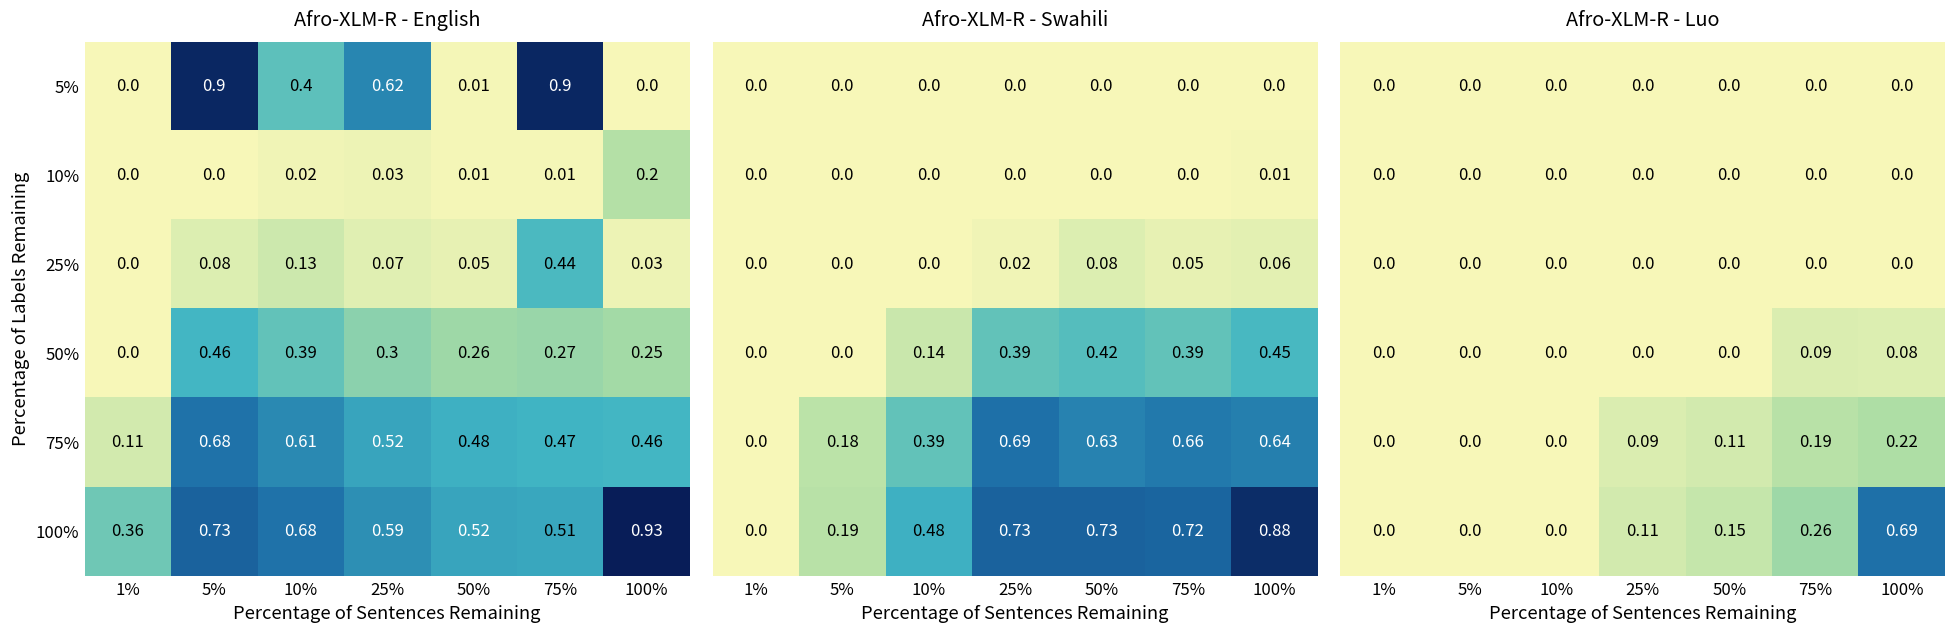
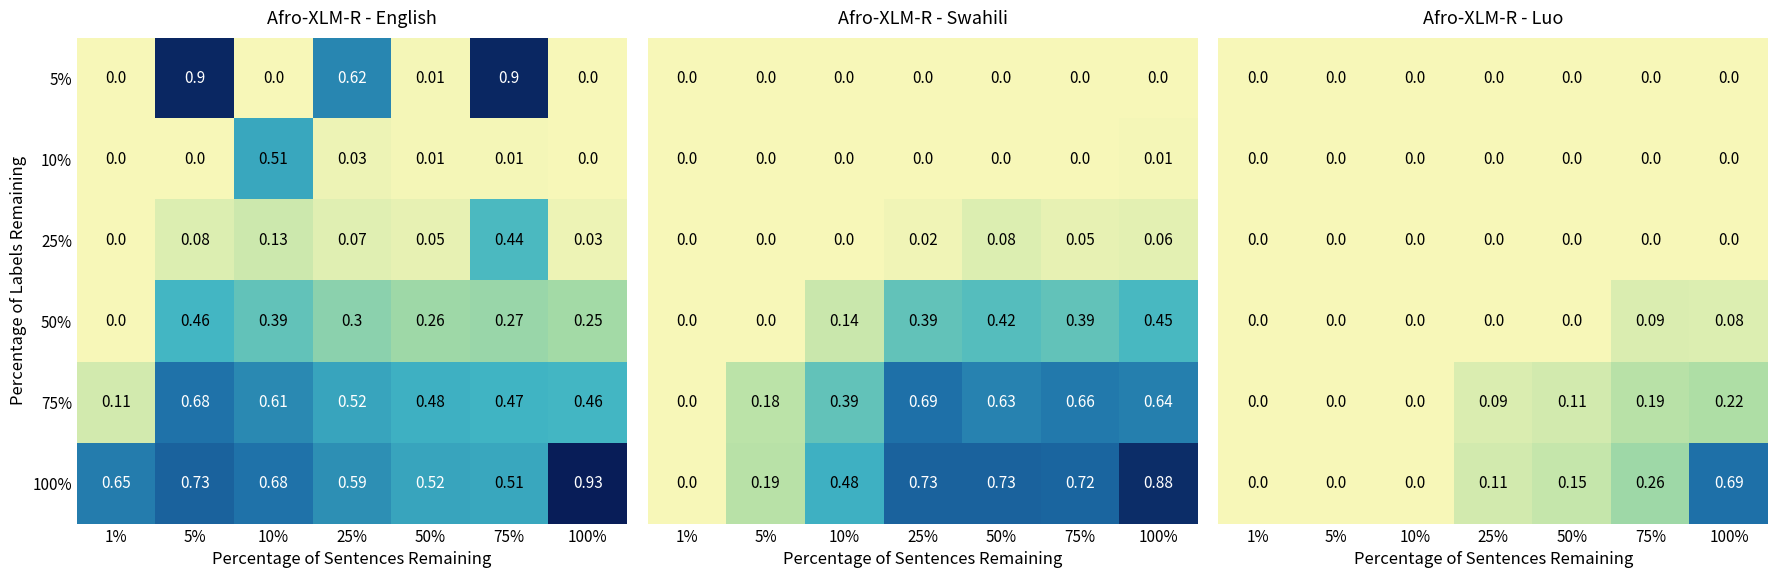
Afro-XLM-R - English, 5%, 10%: 0.4 -> 0.0
Afro-XLM-R - English, 10%, 10%: 0.02 -> 0.51
Afro-XLM-R - English, 10%, 100%: 0.2 -> 0.0
Afro-XLM-R - English, 100%, 1%: 0.36 -> 0.65
